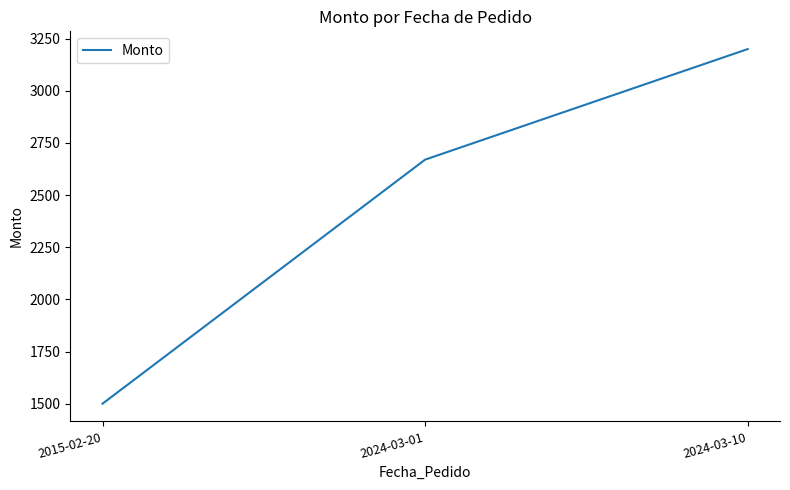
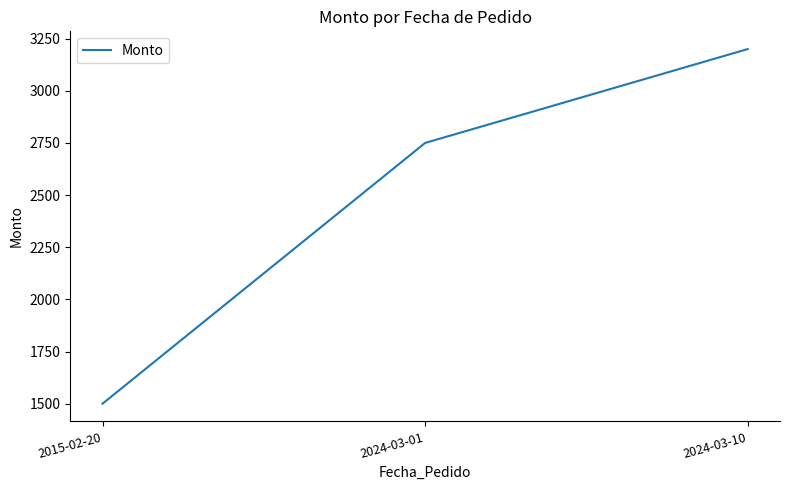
2024-03-01: 2670 -> 2750
